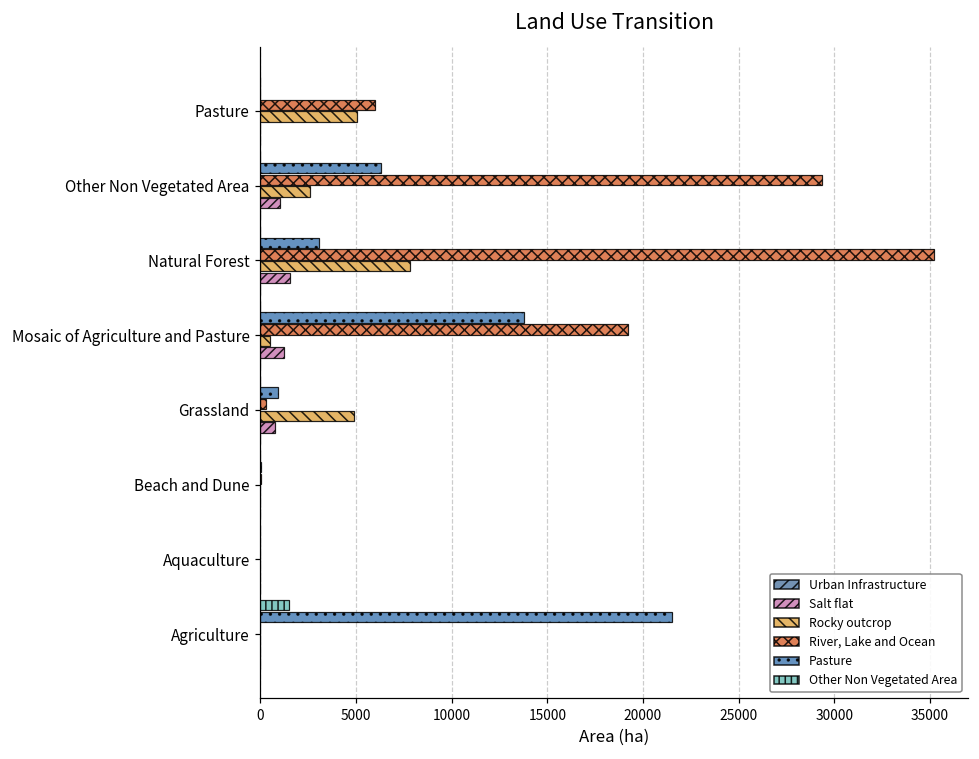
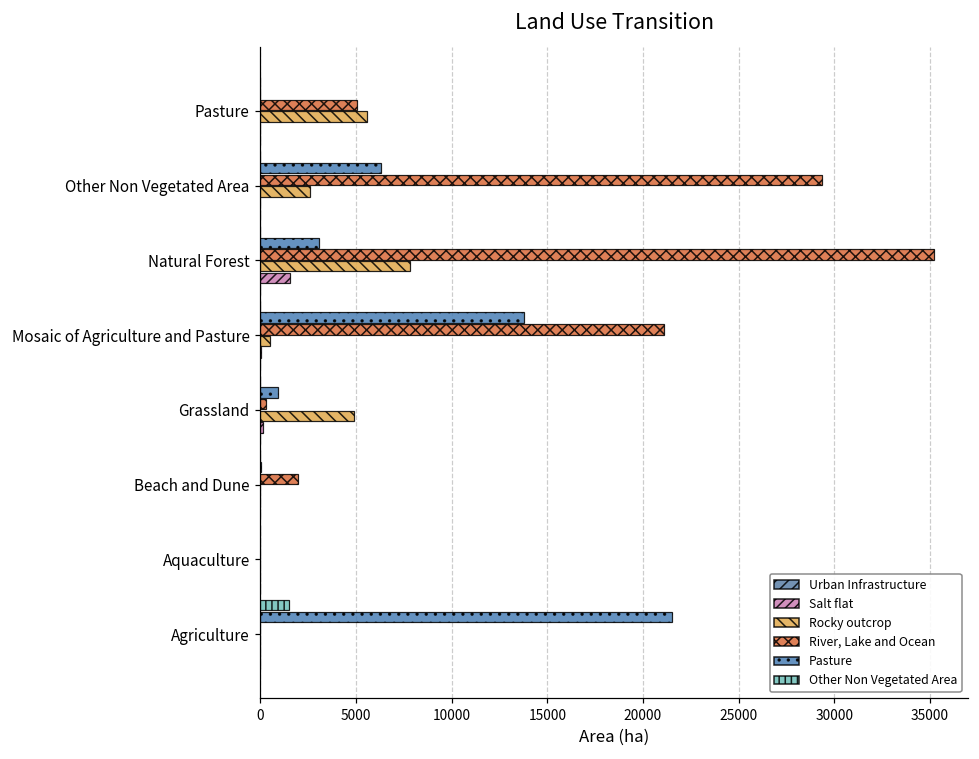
River, Lake and Ocean, Pasture: 6000 -> 5100
Rocky outcrop, Pasture: 5100 -> 5600
Salt flat, Other Non Vegetated Area: 1000 -> 0
River, Lake and Ocean, Mosaic of Agriculture and Pasture: 19200 -> 21100
Salt flat, Mosaic of Agriculture and Pasture: 1200 -> 0
Salt flat, Grassland: 700 -> 100
River, Lake and Ocean, Beach and Dune: 0 -> 2000
